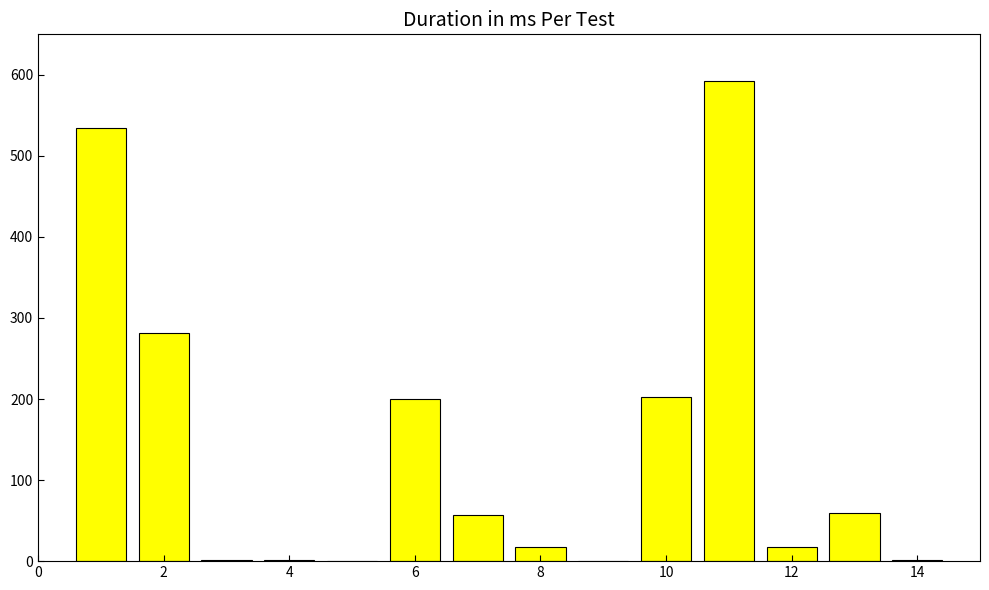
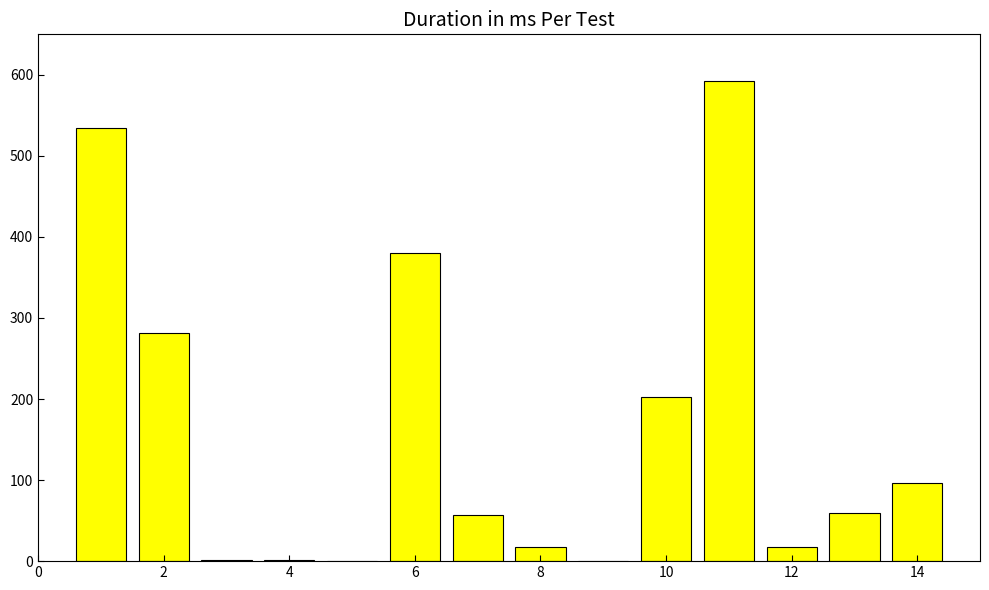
6: 200 -> 380
14: 0 -> 100
